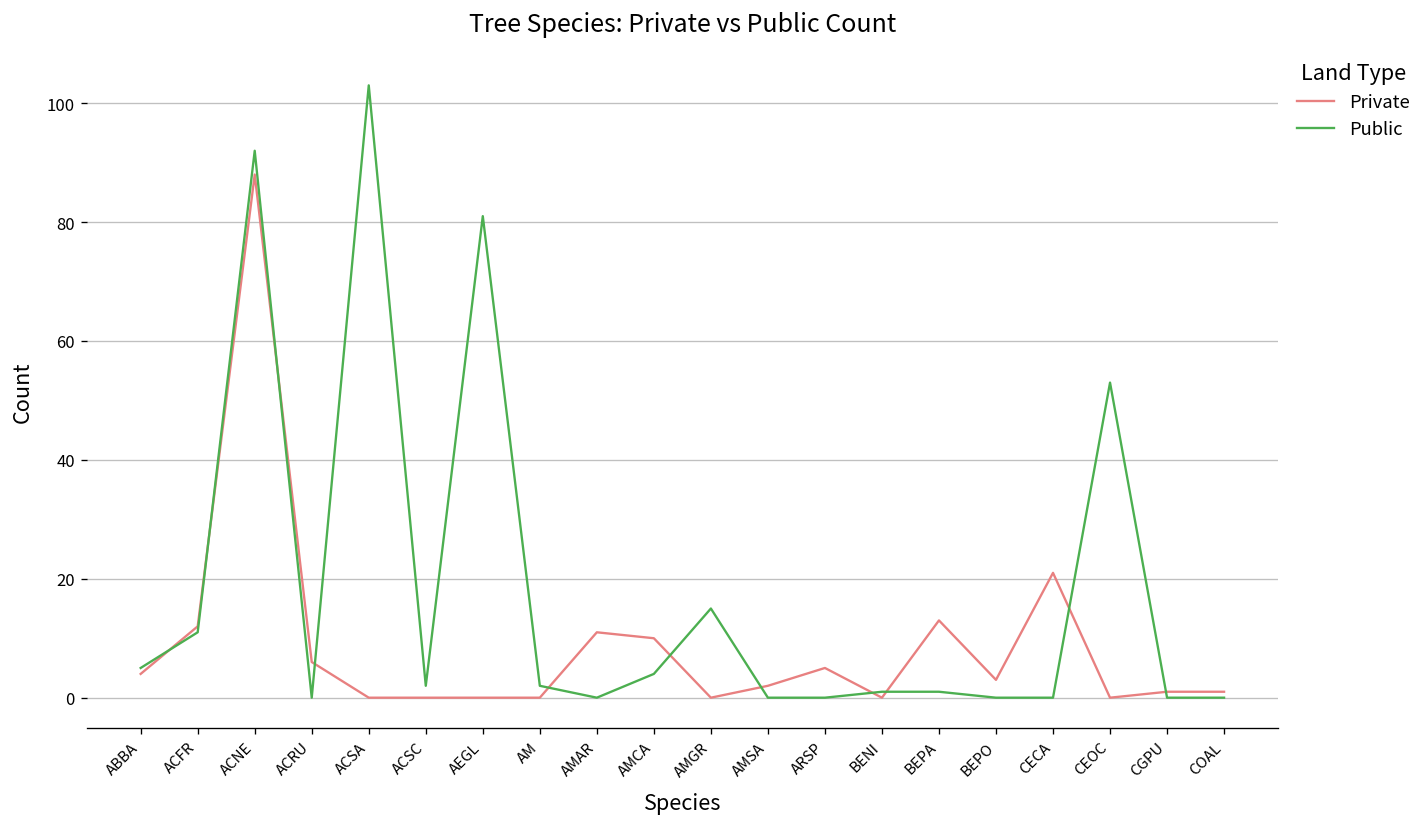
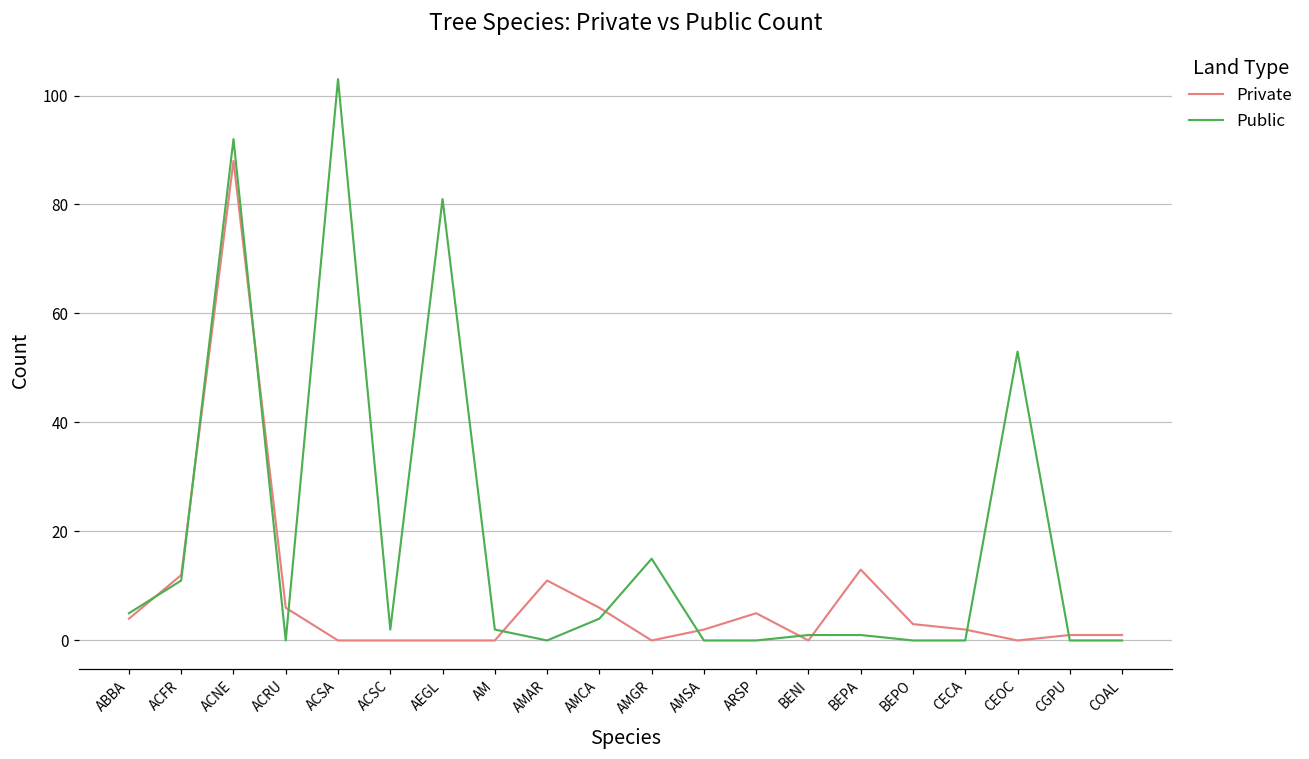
Private, AMCA: 10 -> 6
Private, CECA: 21 -> 2
